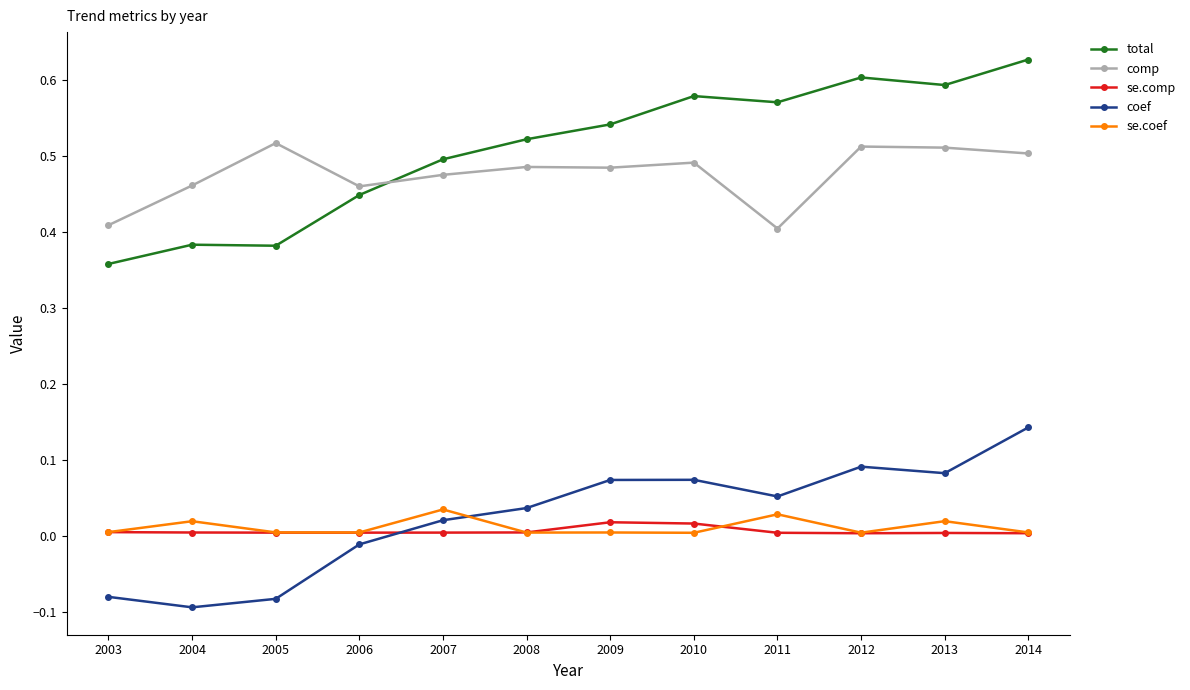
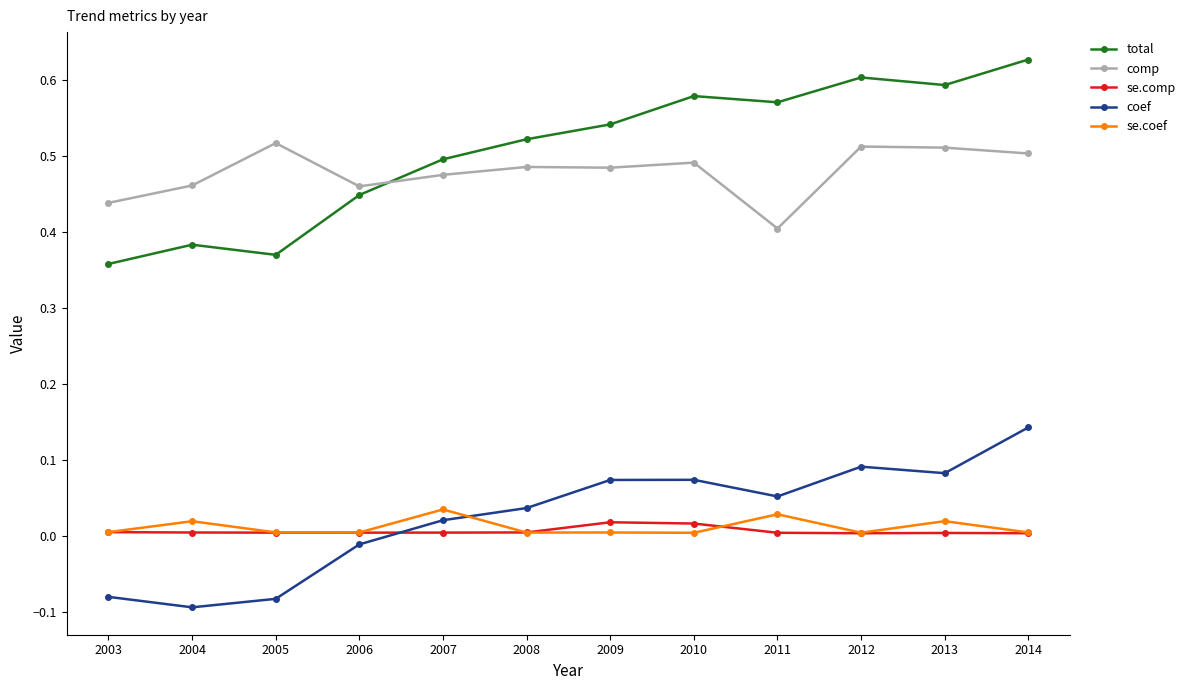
comp, 2003: 0.41 -> 0.44
total, 2005: 0.38 -> 0.37
